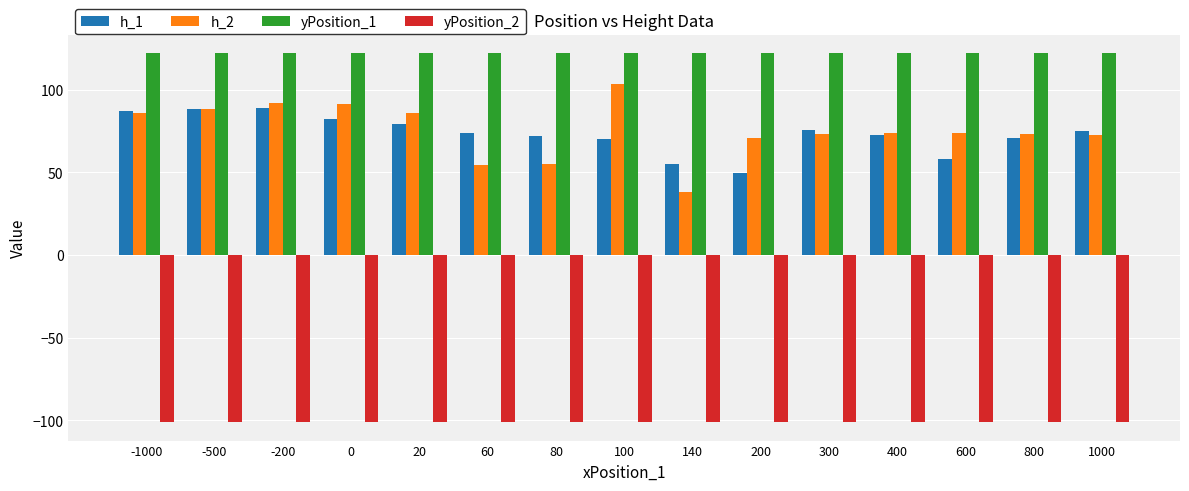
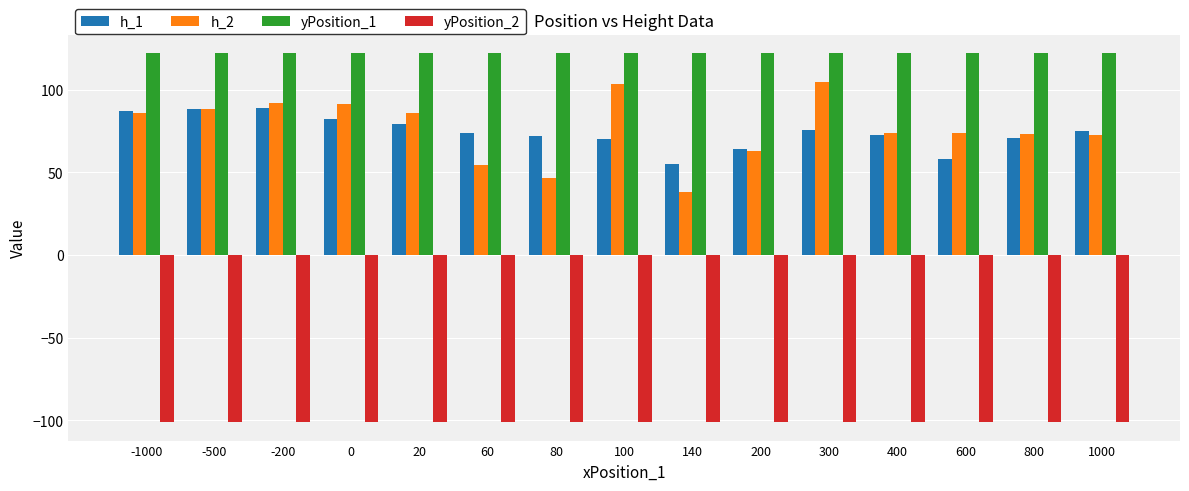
h_2, 80: 55 -> 46
h_1, 200: 50 -> 64
h_2, 200: 71 -> 63
h_2, 300: 73 -> 105
